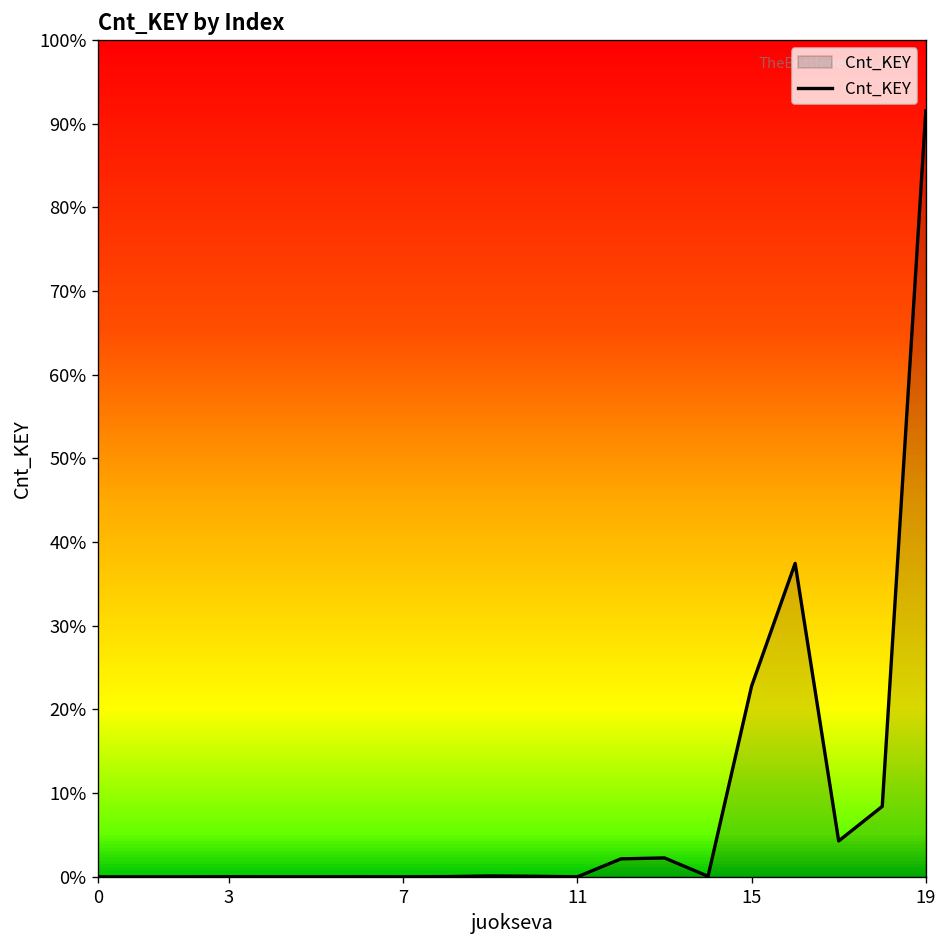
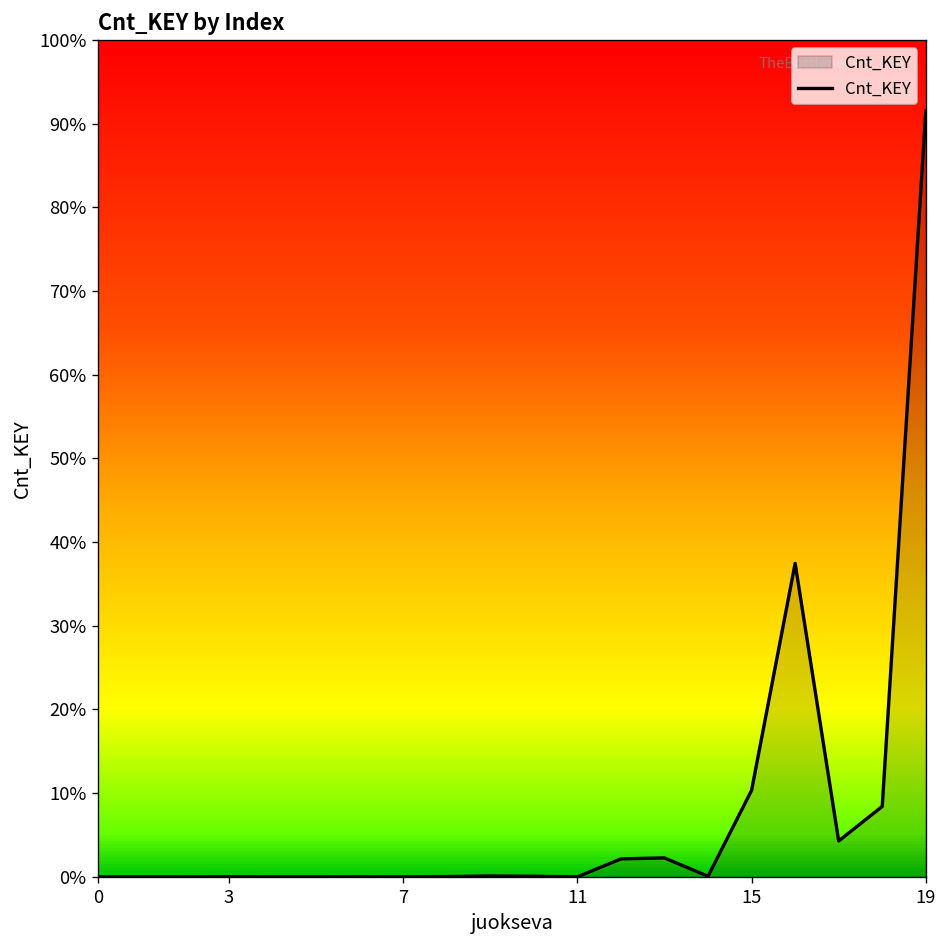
15: 23% -> 10%
